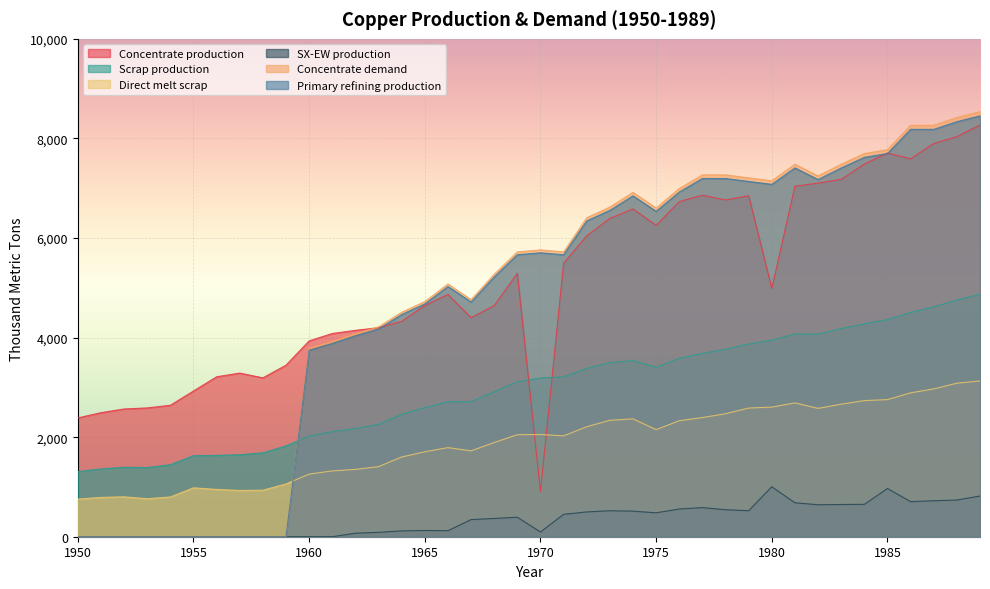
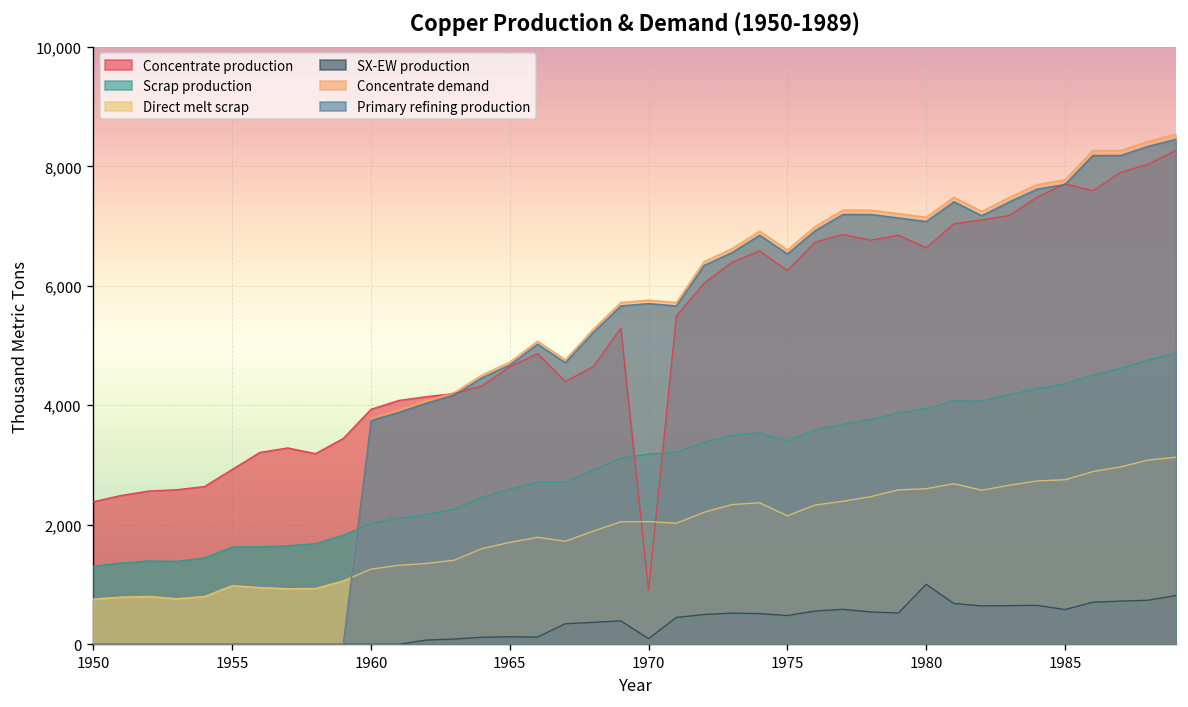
Concentrate production, 1980: 5,000 -> 6,600
SX-EW production, 1985: 1,000 -> 600
